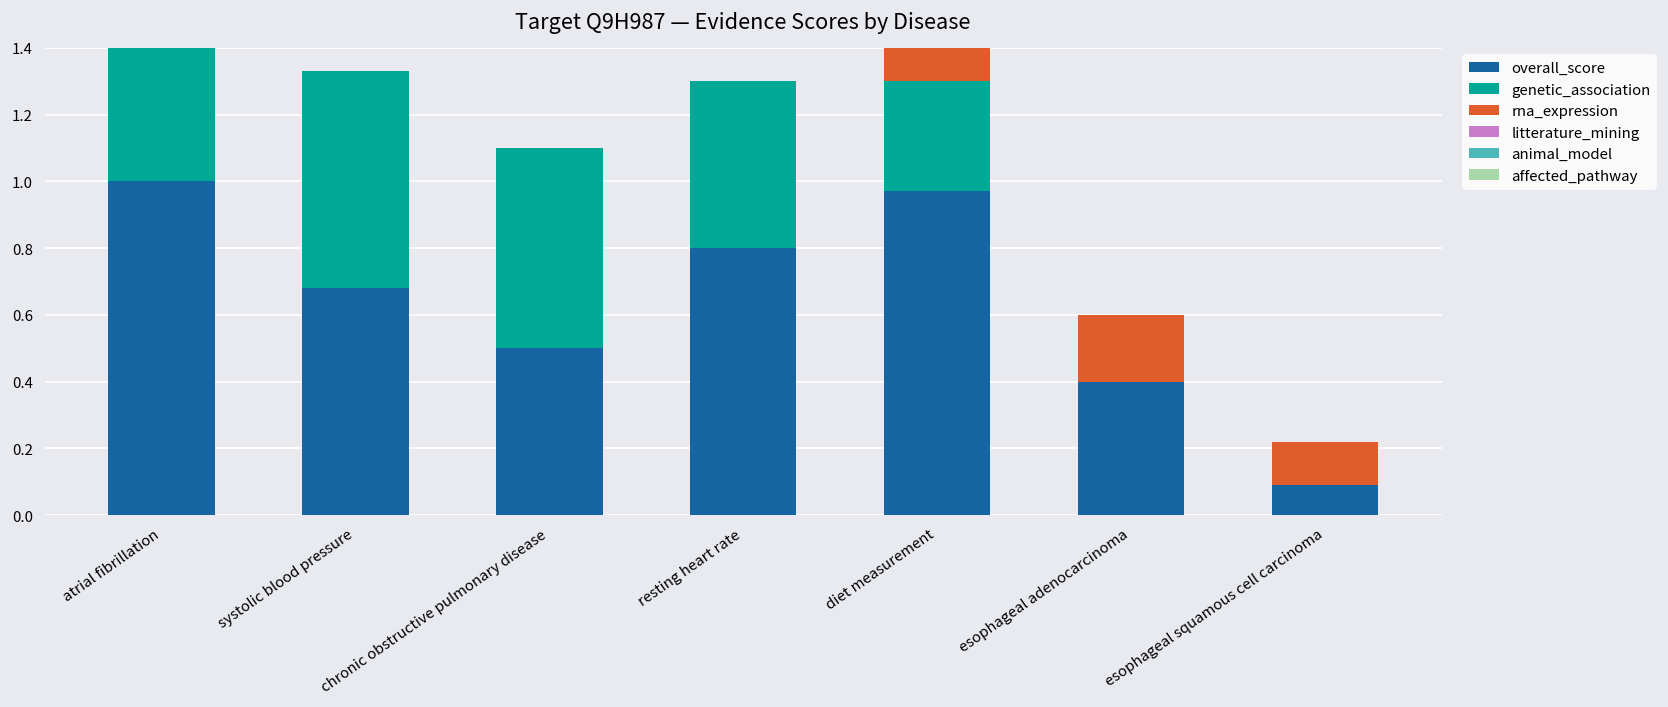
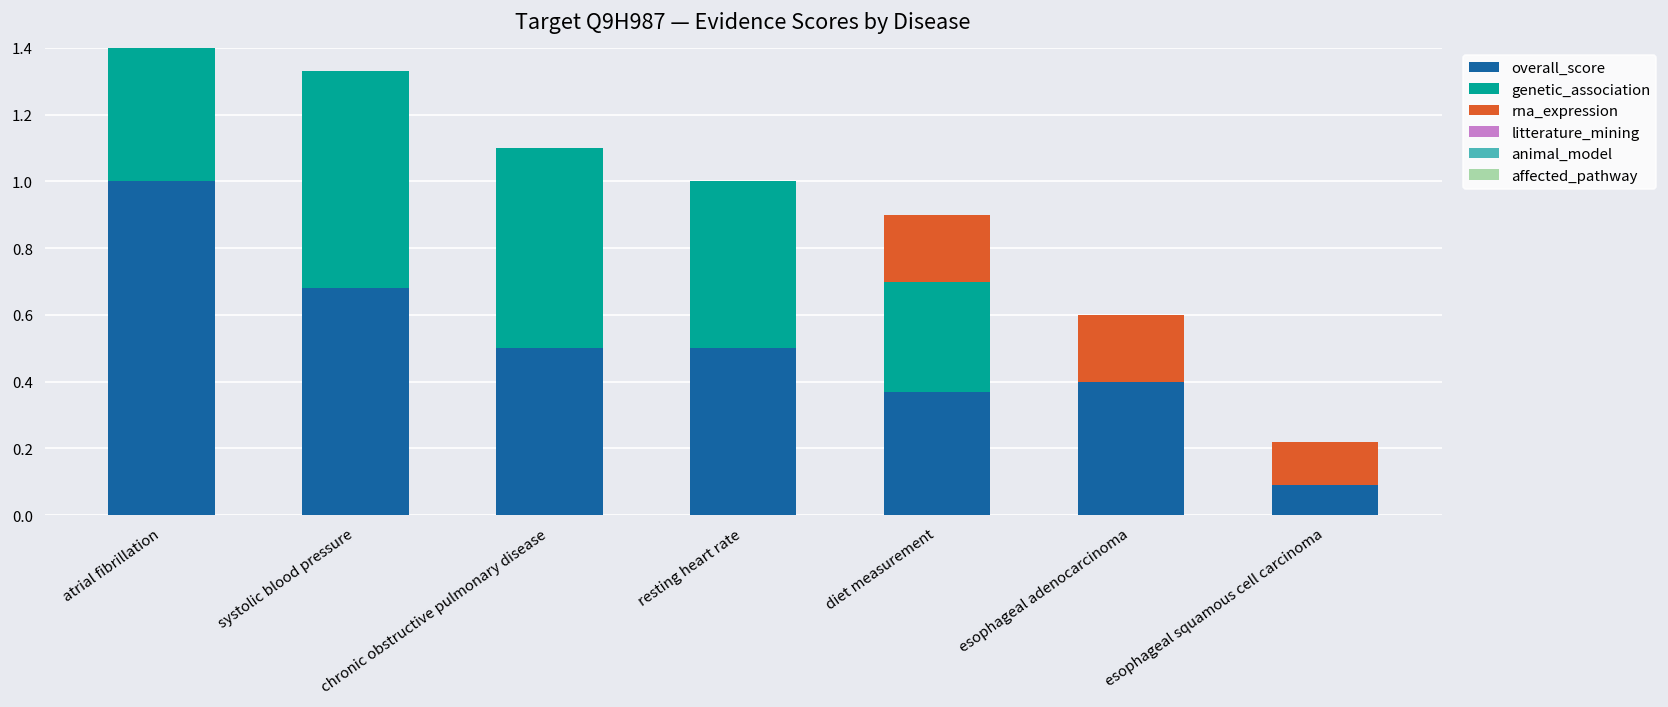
overall_score, resting heart rate: 0.8 -> 0.5
overall_score, diet measurement: 0.97 -> 0.37
